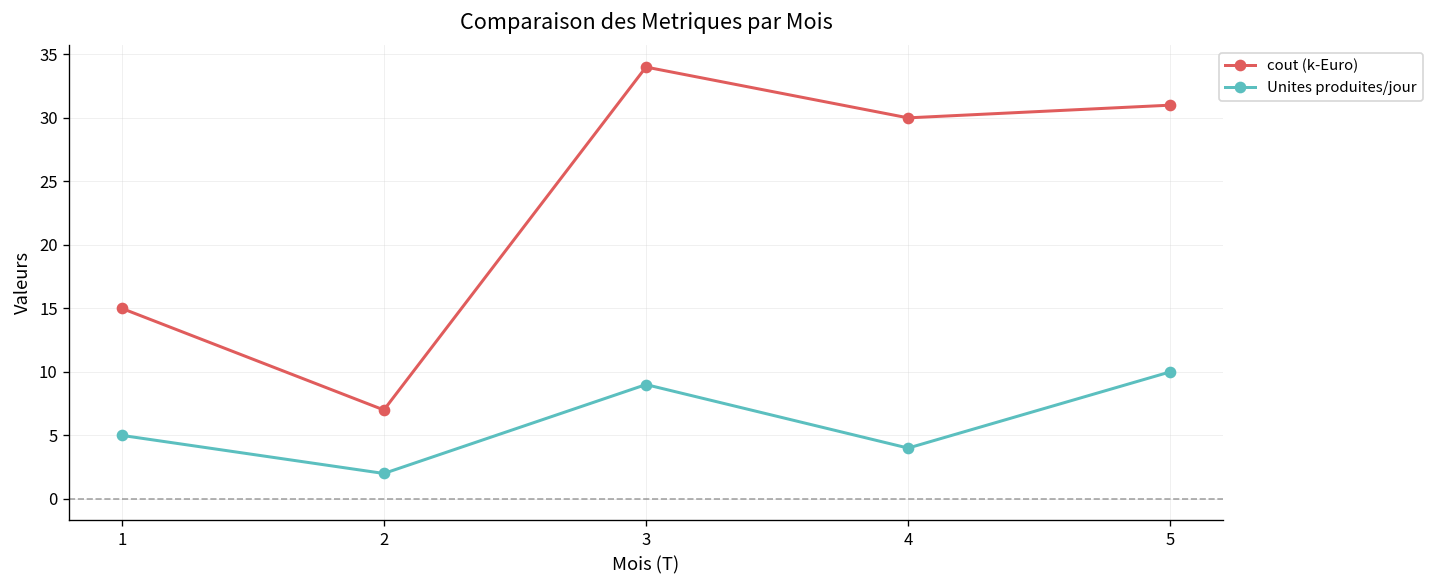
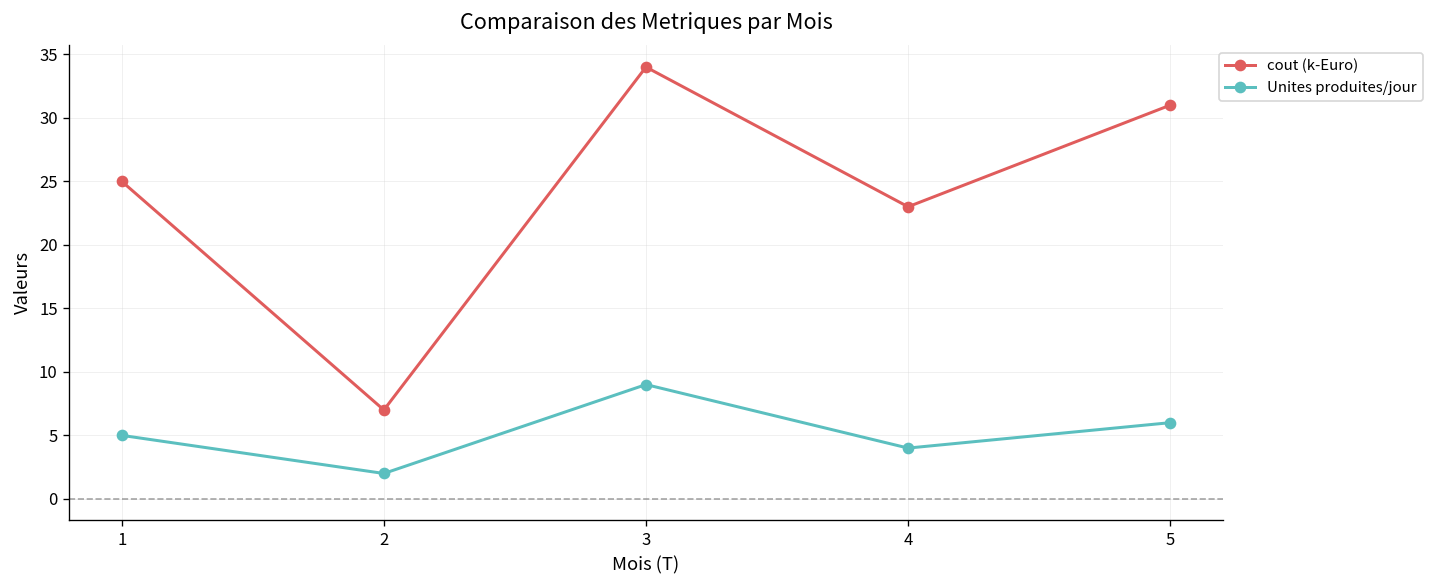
cout (k-Euro), 1: 15 -> 25
cout (k-Euro), 4: 30 -> 23
Unites produites/jour, 5: 10 -> 6
